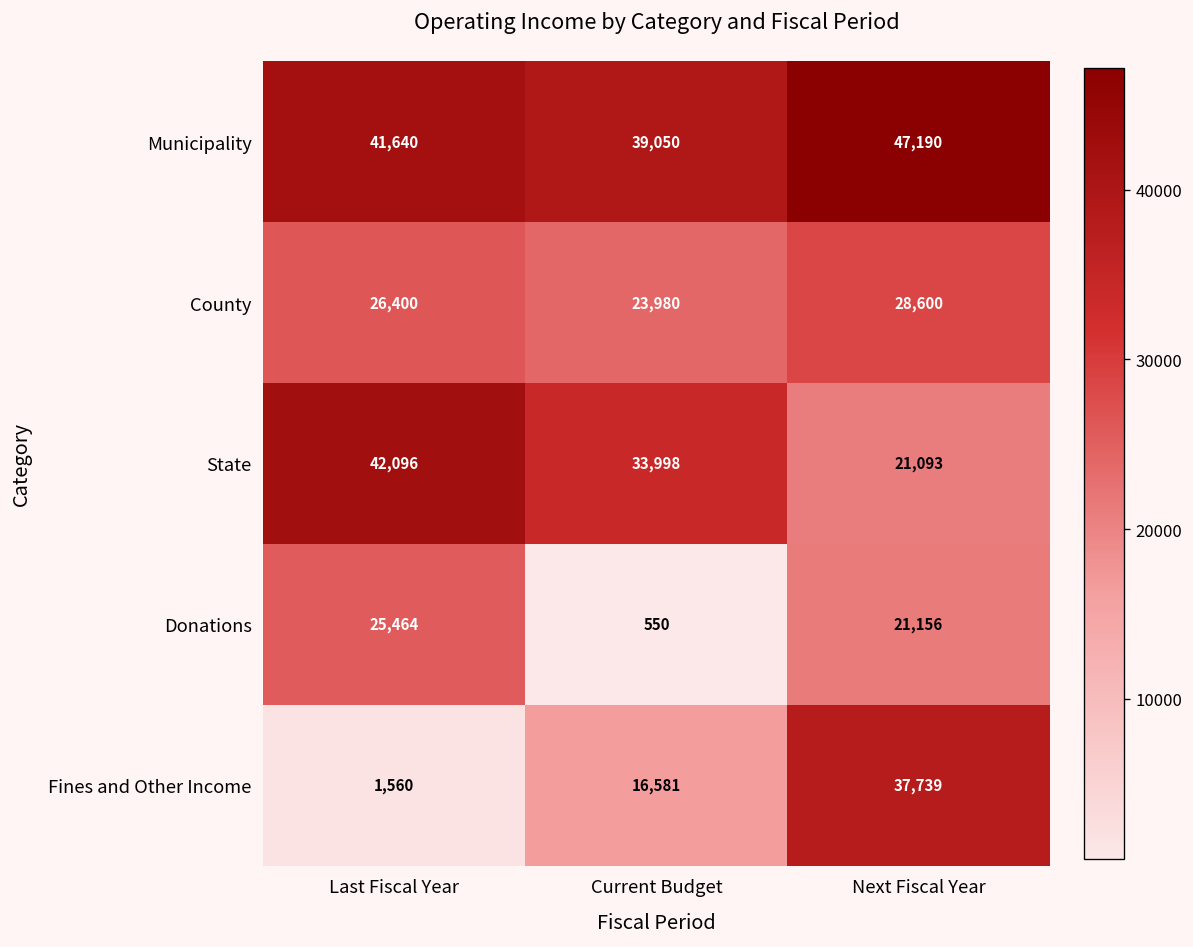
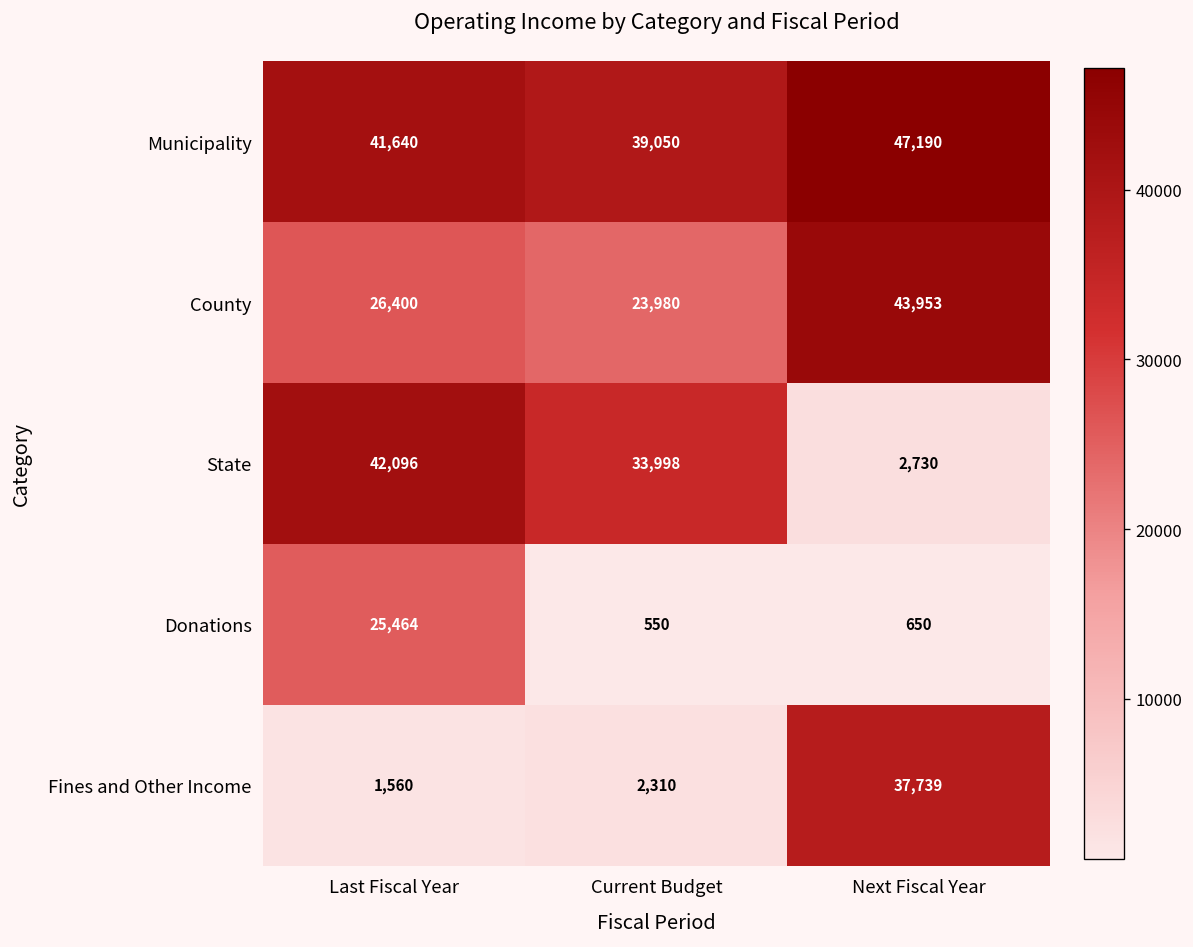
County, Next Fiscal Year: 28,600 -> 43,953
State, Next Fiscal Year: 21,093 -> 2,730
Donations, Next Fiscal Year: 21,156 -> 650
Fines and Other Income, Current Budget: 16,581 -> 2,310
